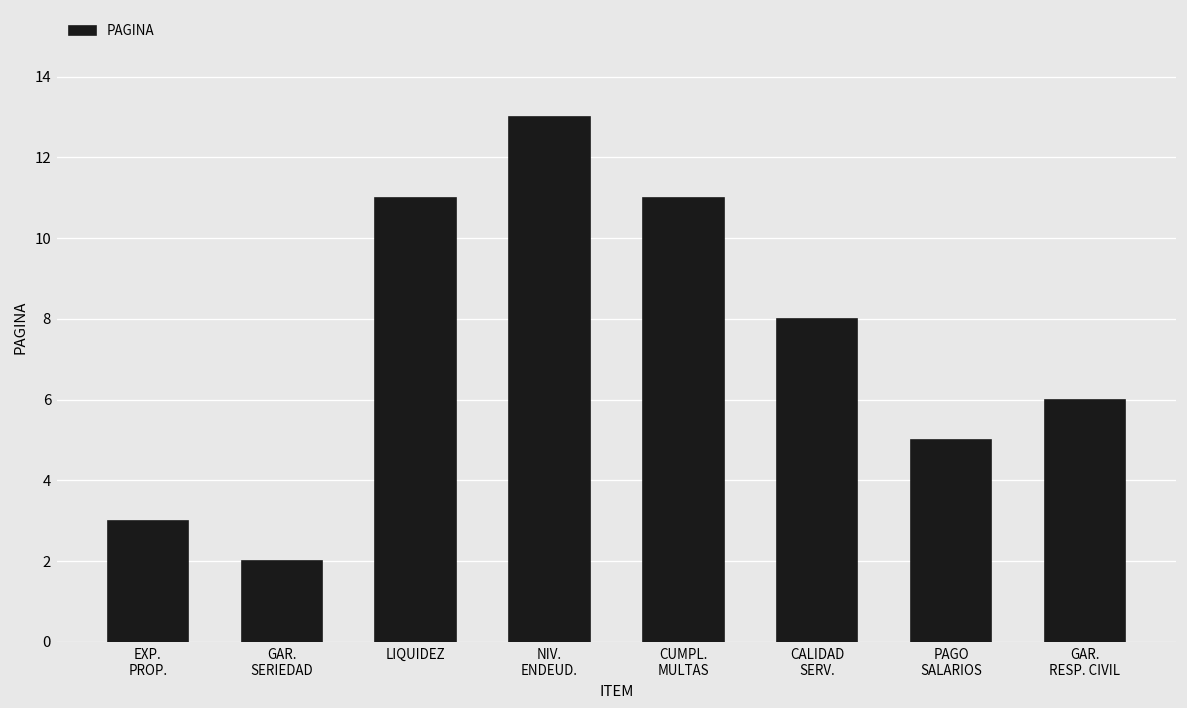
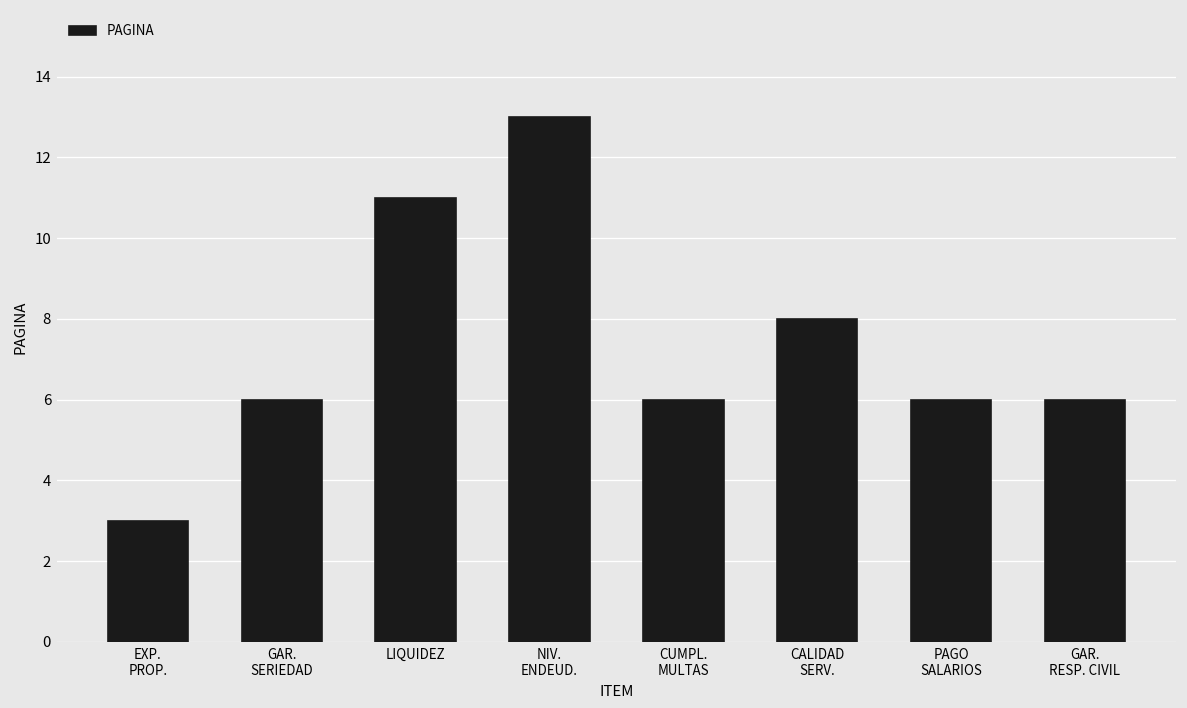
GAR. SERIEDAD: 2 -> 6
CUMPL. MULTAS: 11 -> 6
PAGO SALARIOS: 5 -> 6
